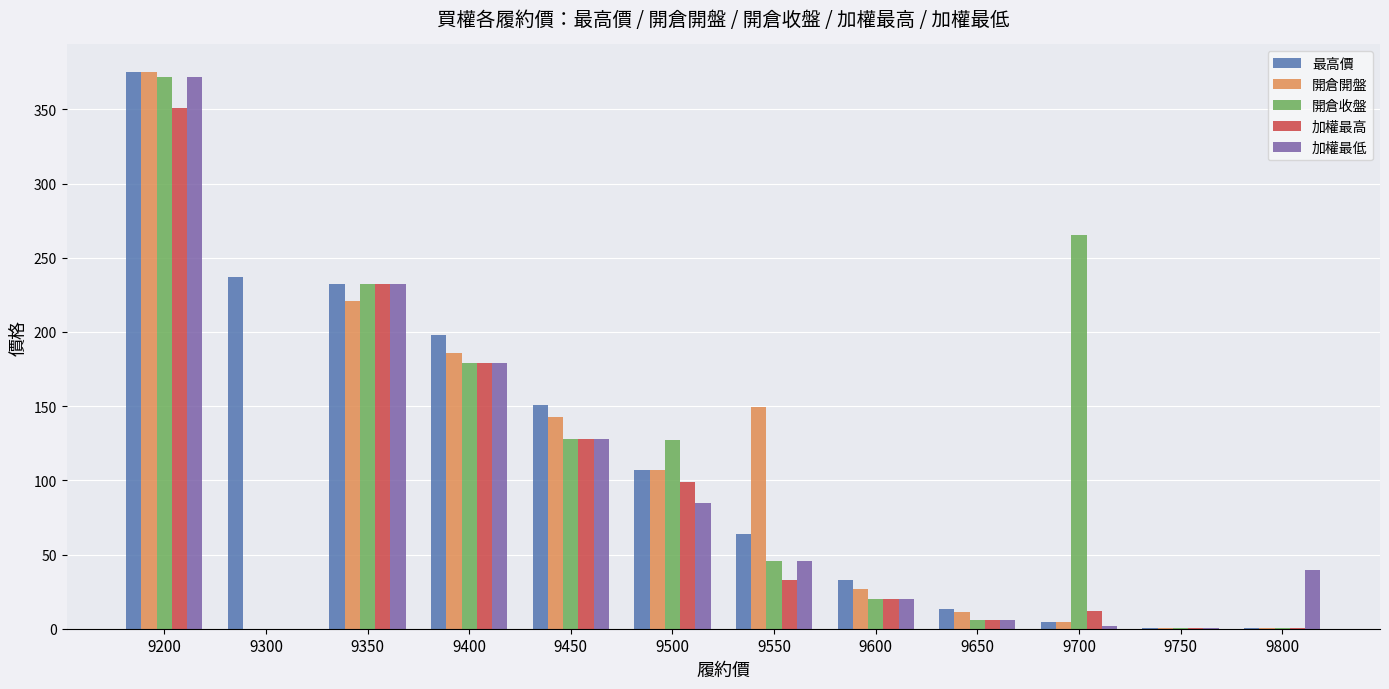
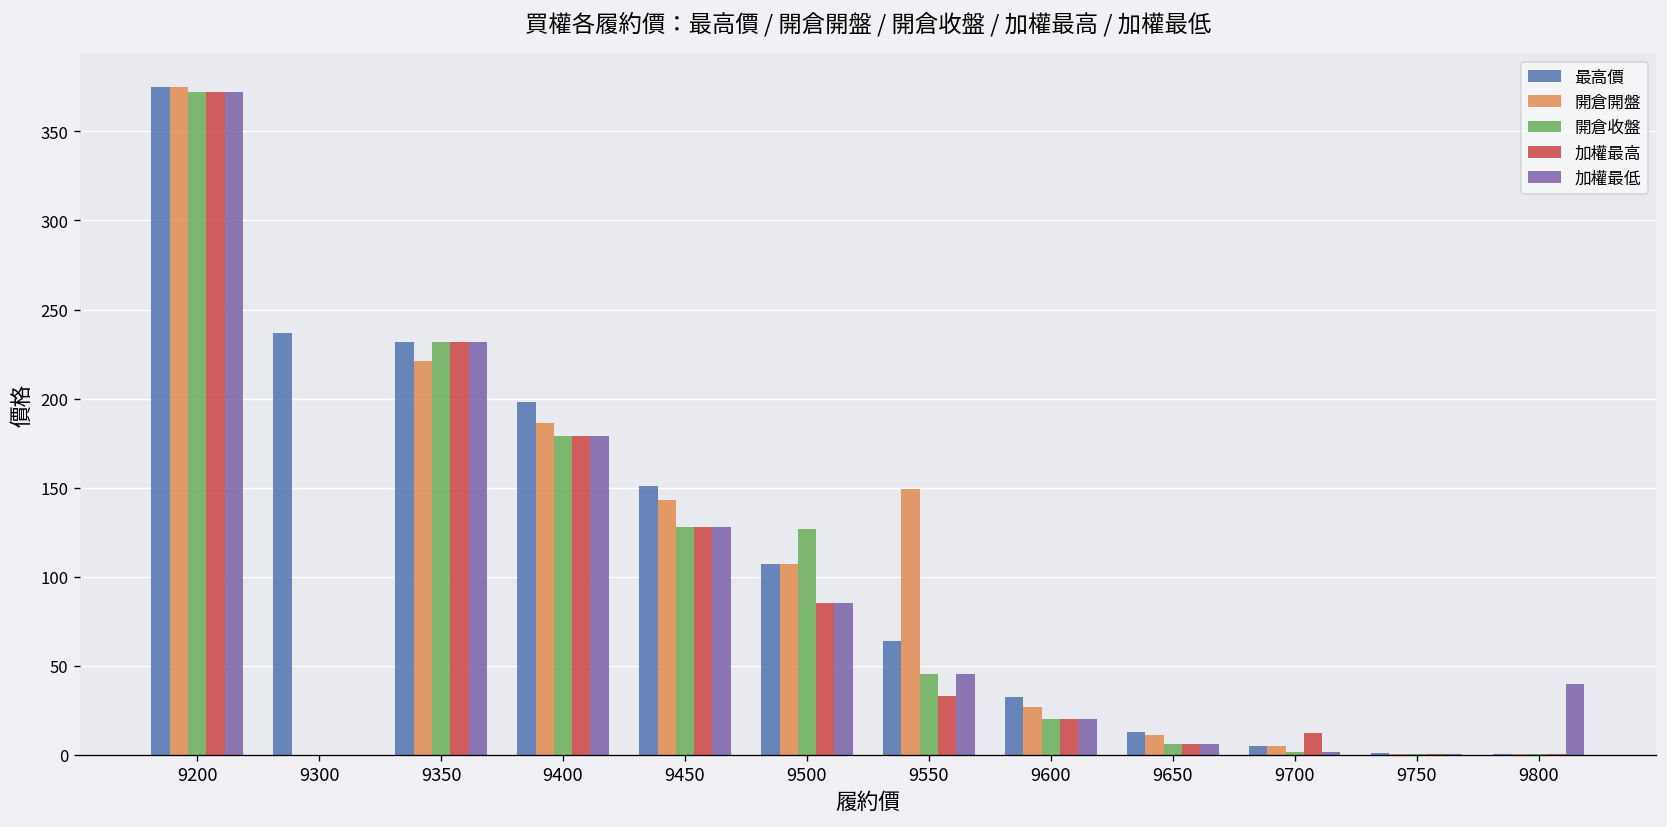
加權最高, 9200: 351 -> 372
加權最高, 9500: 99 -> 85
開倉收盤, 9700: 265 -> 2
